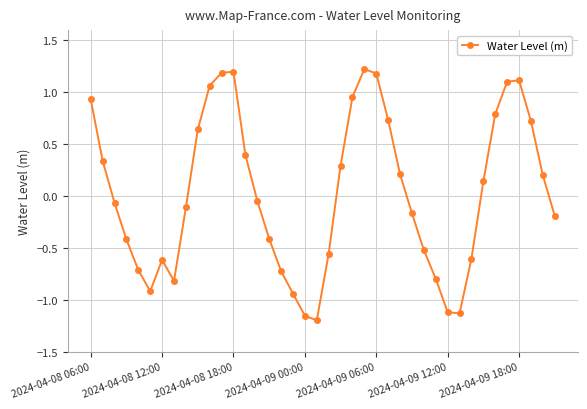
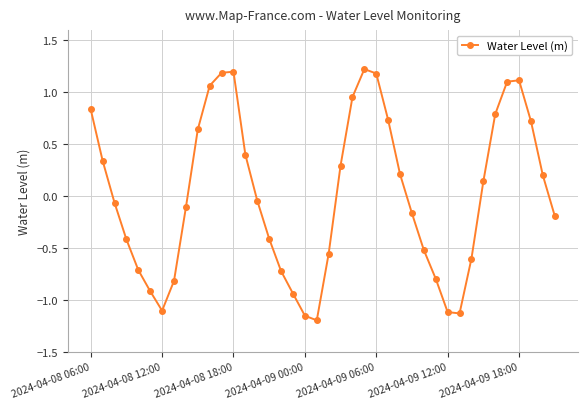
2024-04-08 06:00: 0.93 -> 0.84
2024-04-08 12:00: -0.62 -> -1.10
